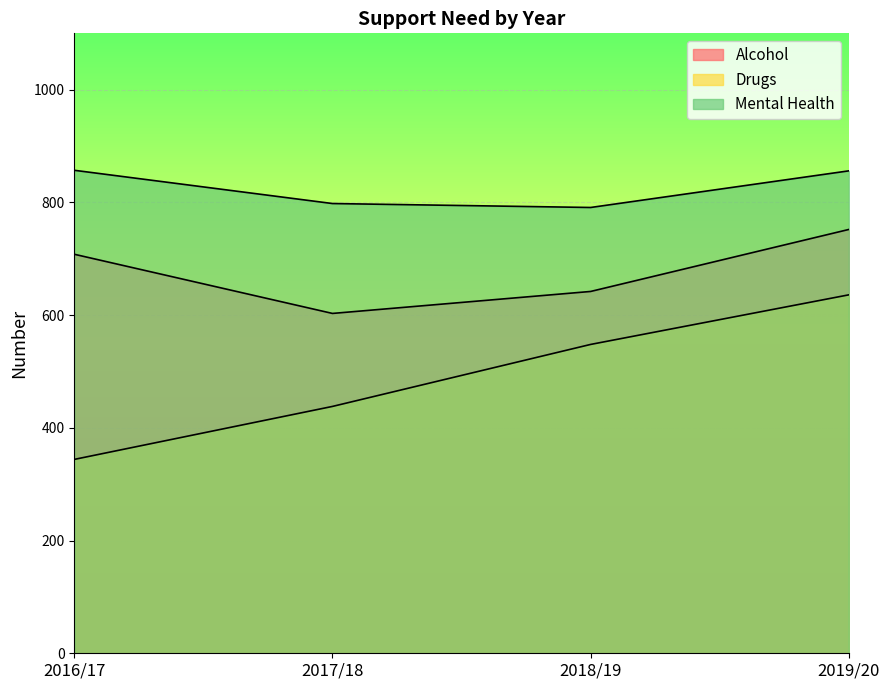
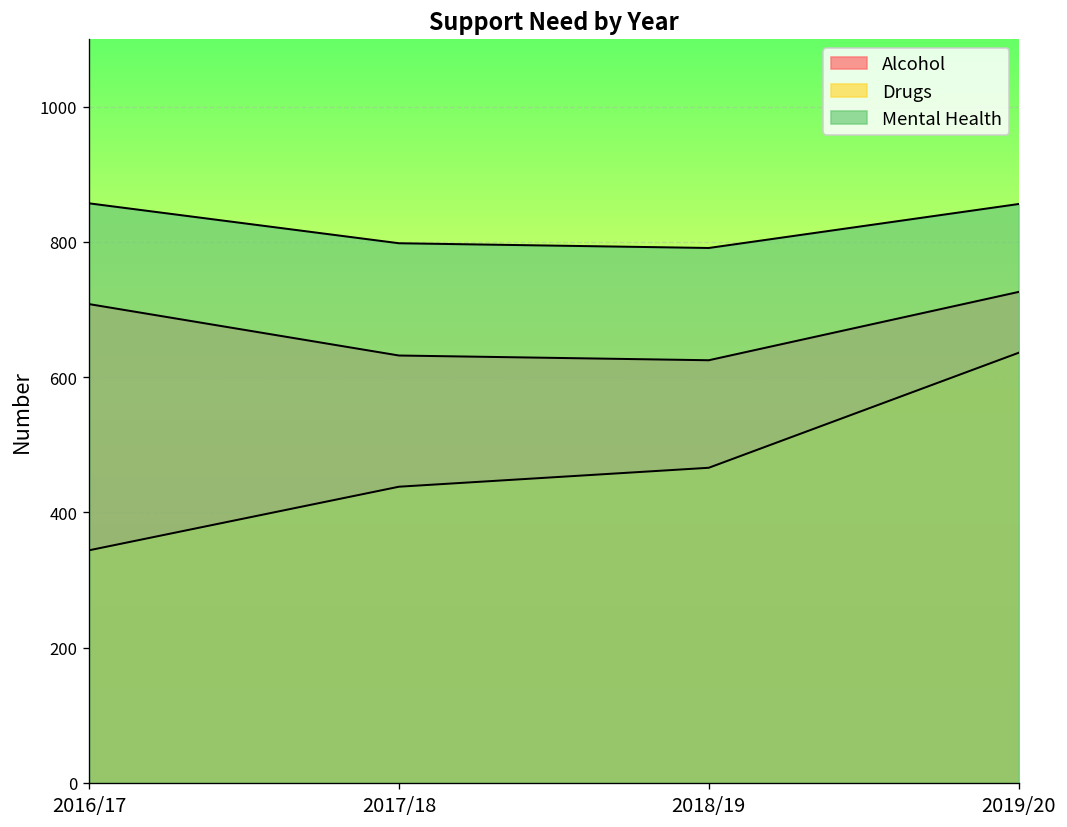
Alcohol, 2017/18: 600 -> 630
Alcohol, 2018/19: 640 -> 630
Drugs, 2018/19: 550 -> 470
Alcohol, 2019/20: 750 -> 730
